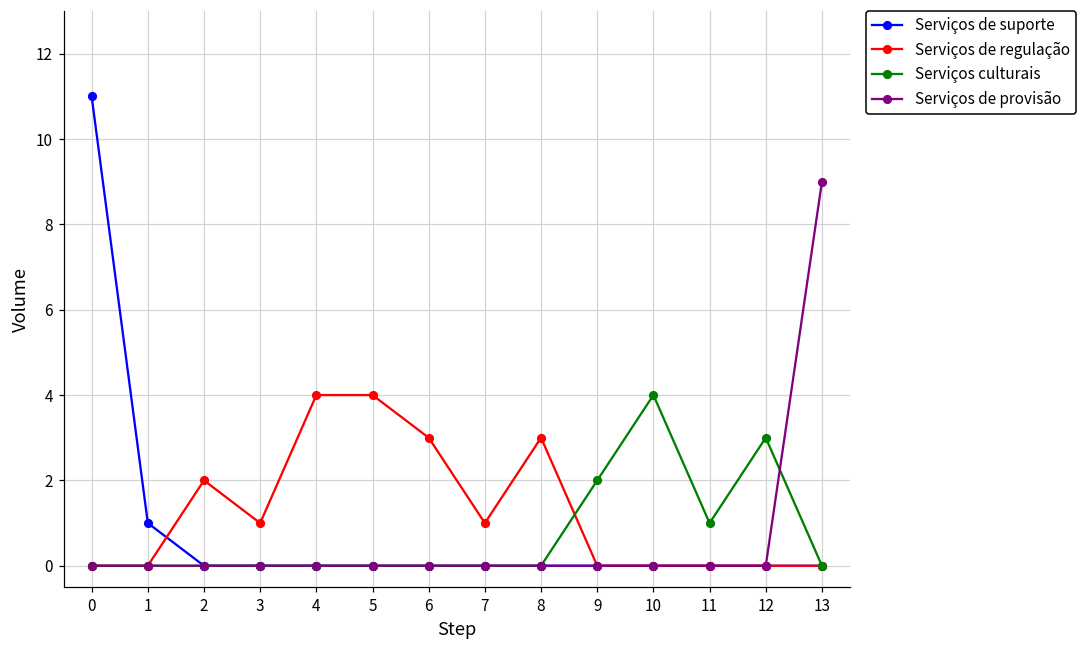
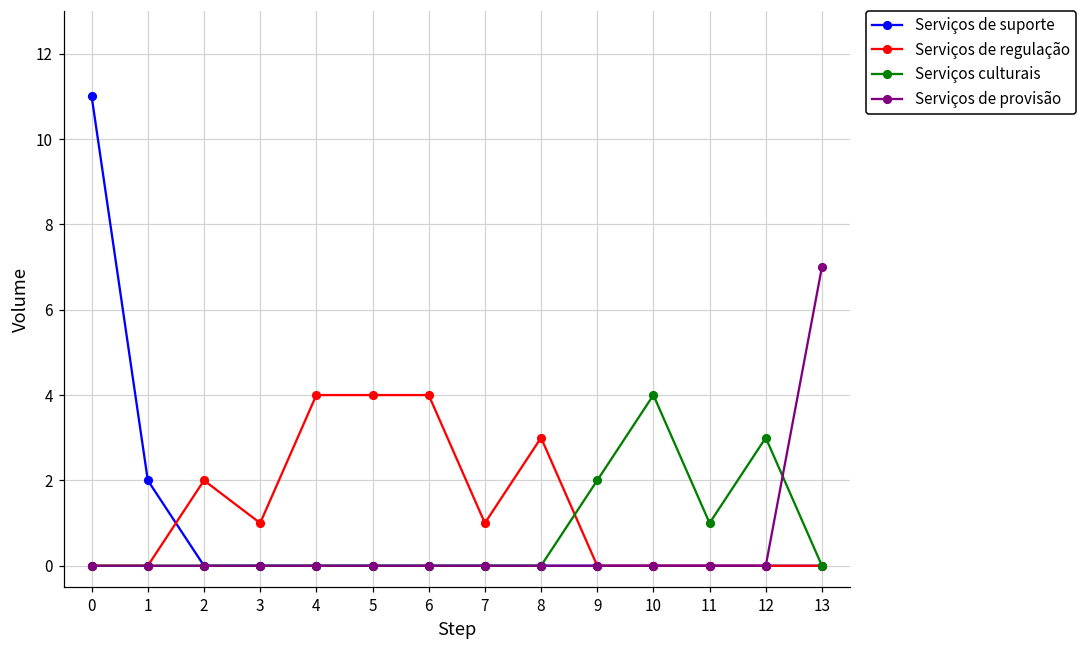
Serviços de suporte, 1: 1 -> 2
Serviços de regulação, 6: 3 -> 4
Serviços de provisão, 13: 9 -> 7
